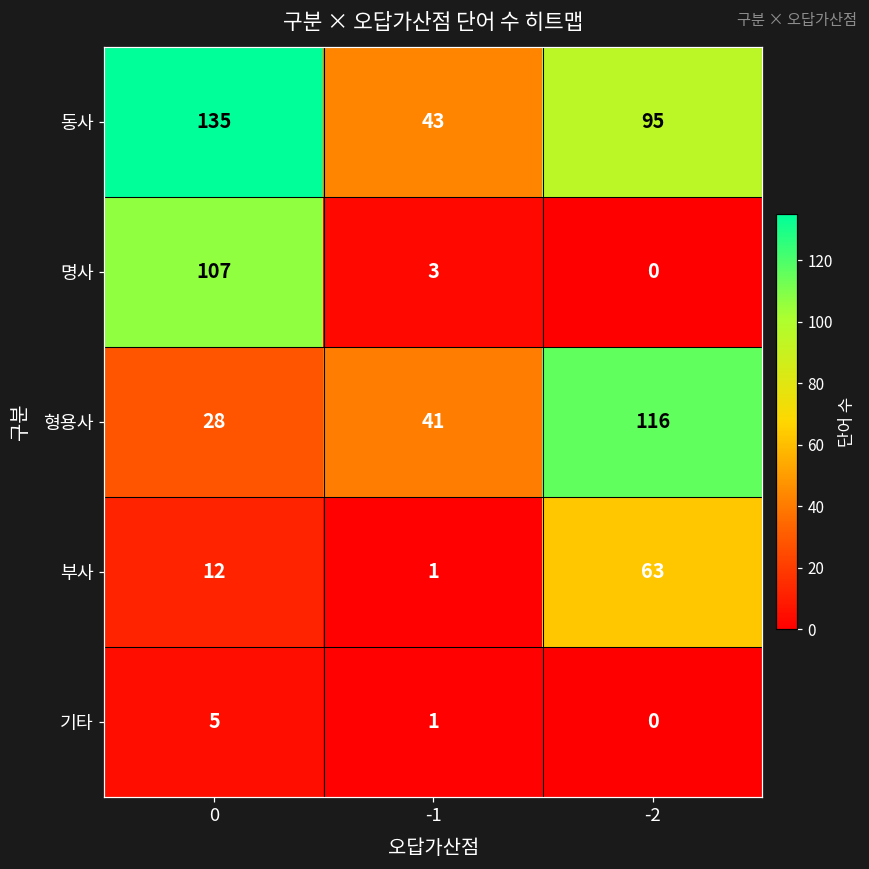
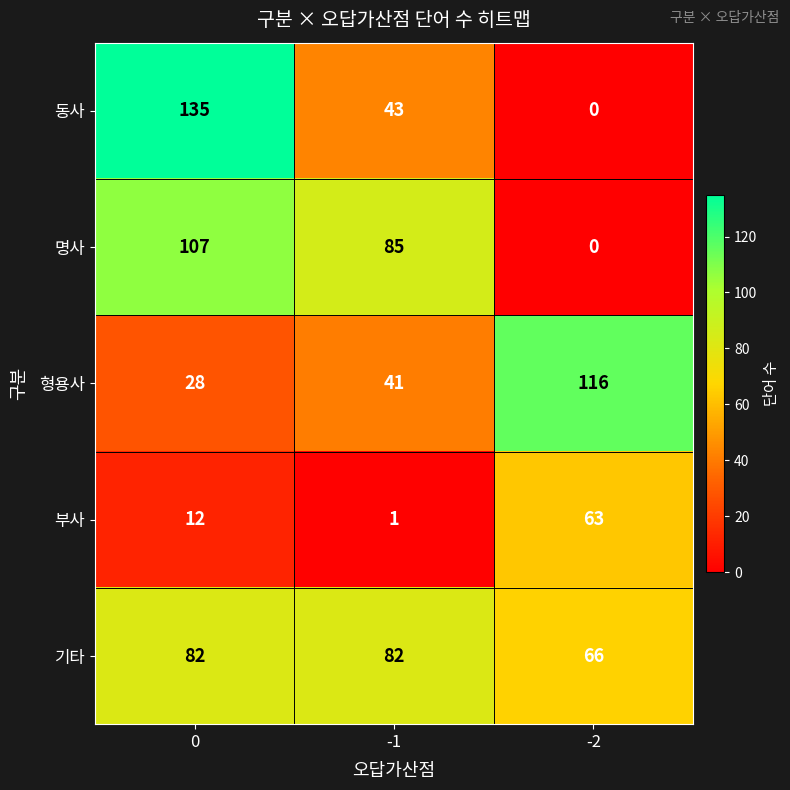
동사, -2: 95 -> 0
명사, -1: 3 -> 85
기타, 0: 5 -> 82
기타, -1: 1 -> 82
기타, -2: 0 -> 66
